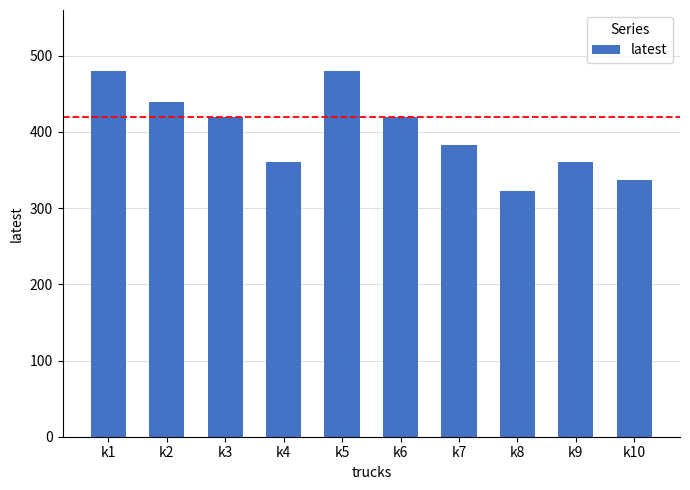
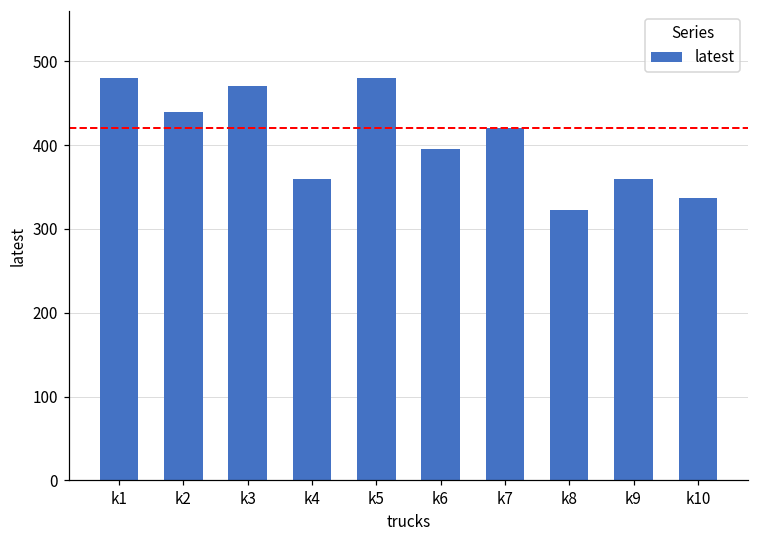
k3: 420 -> 470
k6: 420 -> 400
k7: 380 -> 420
